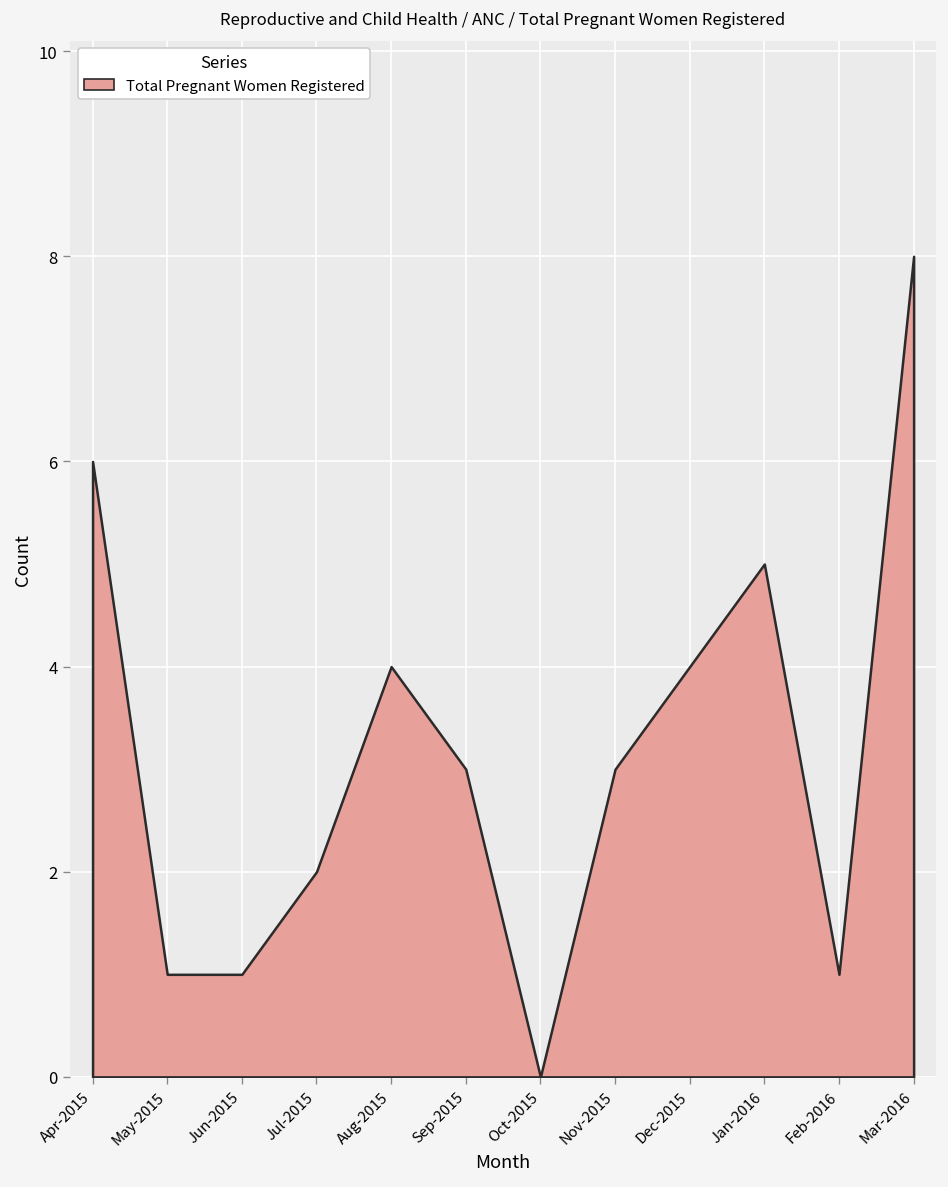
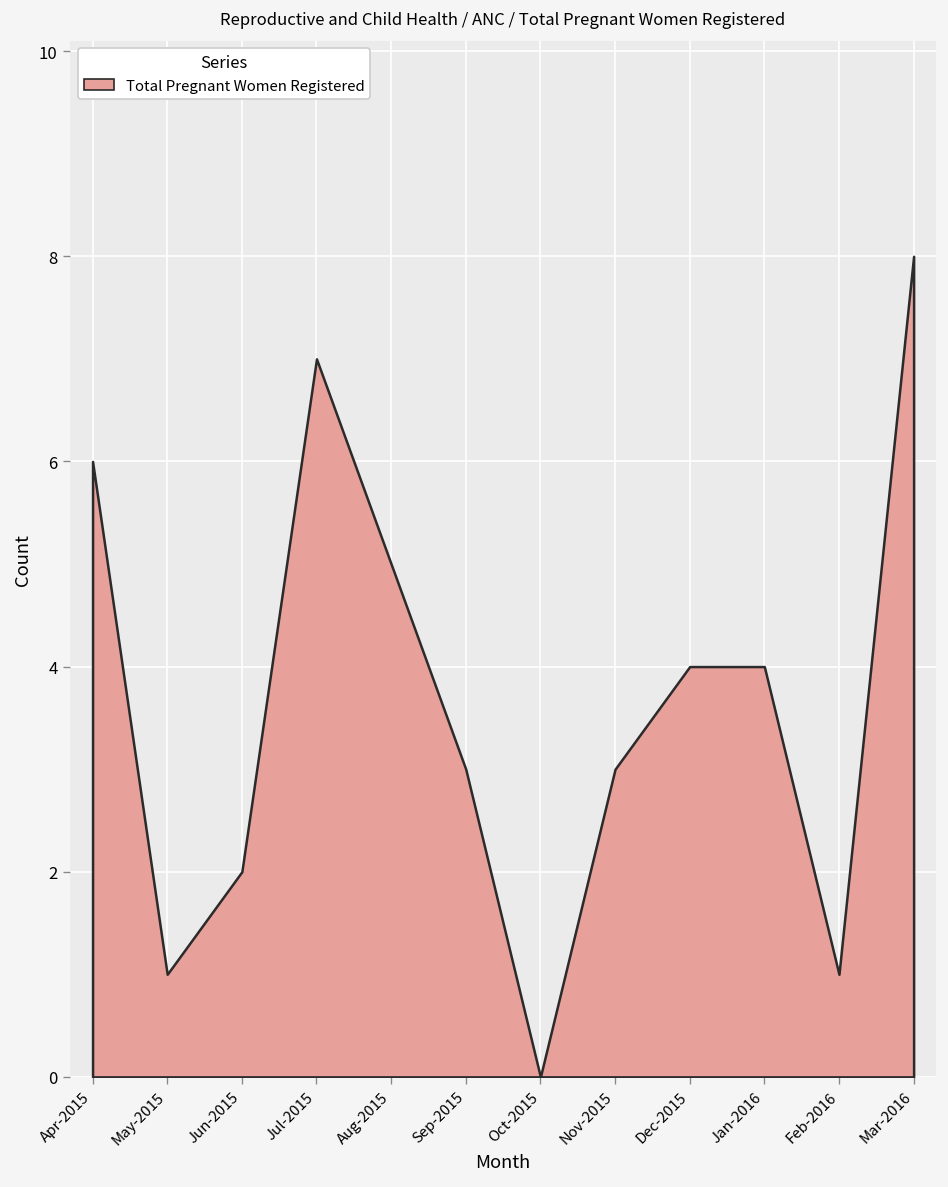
Jun-2015: 1 -> 2
Jul-2015: 2 -> 7
Aug-2015: 4 -> 5
Jan-2016: 5 -> 4
